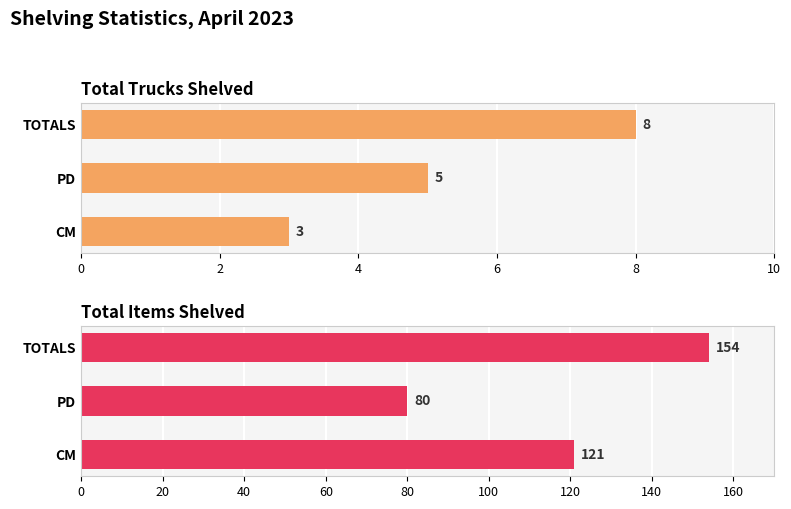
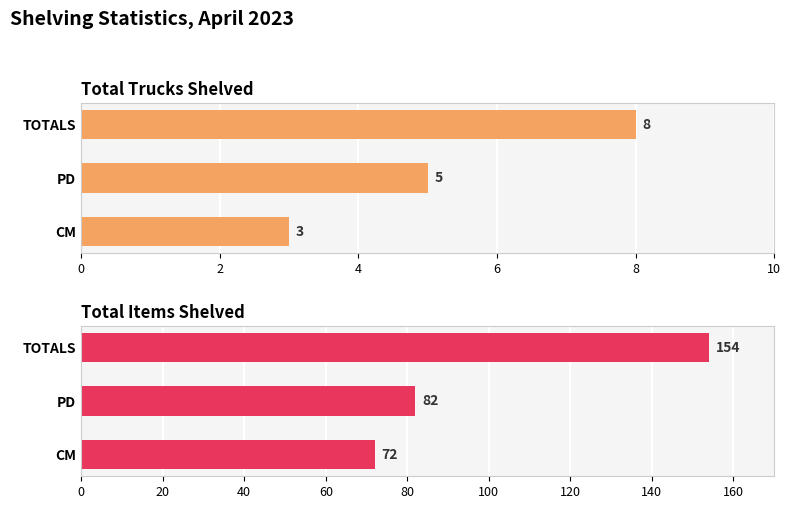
Total Items Shelved, PD: 80 -> 82
Total Items Shelved, CM: 121 -> 72
